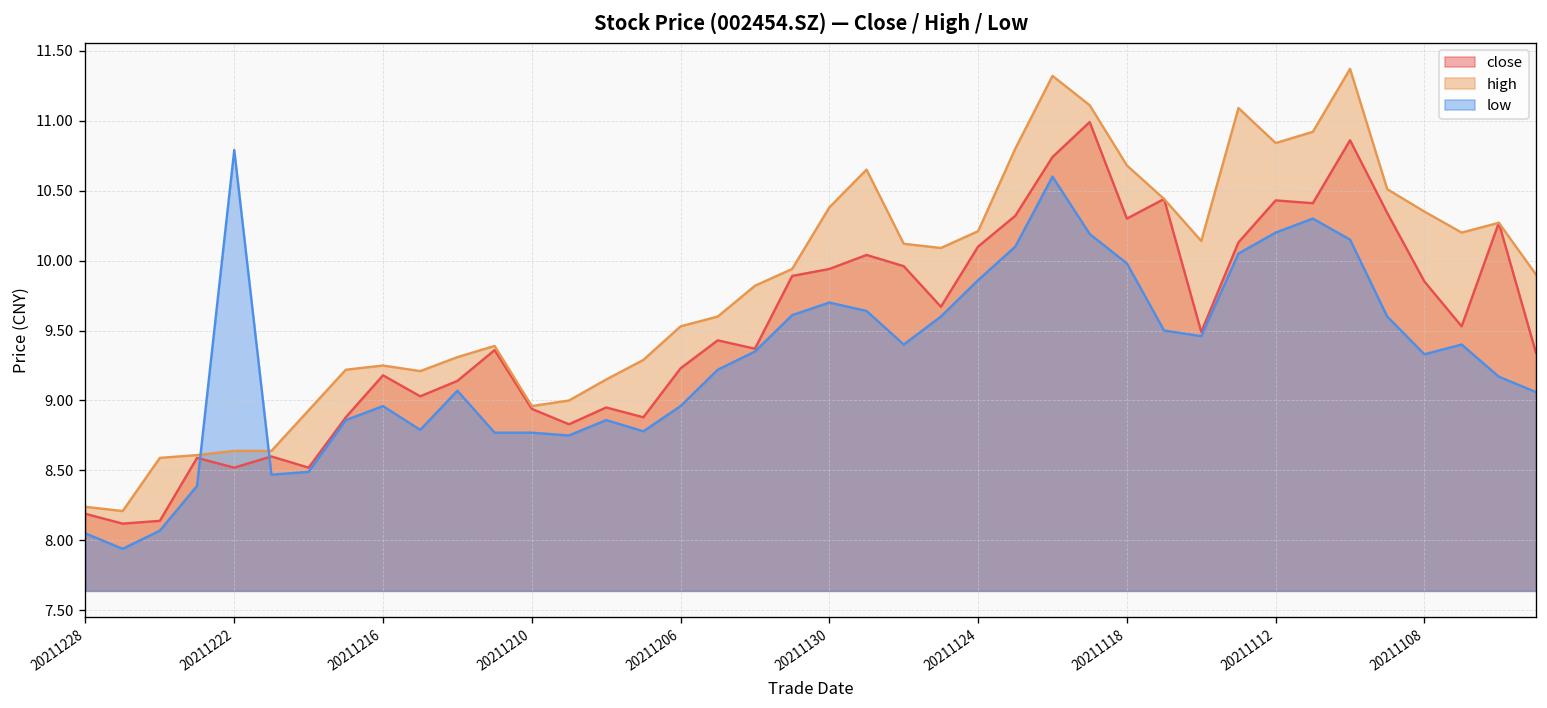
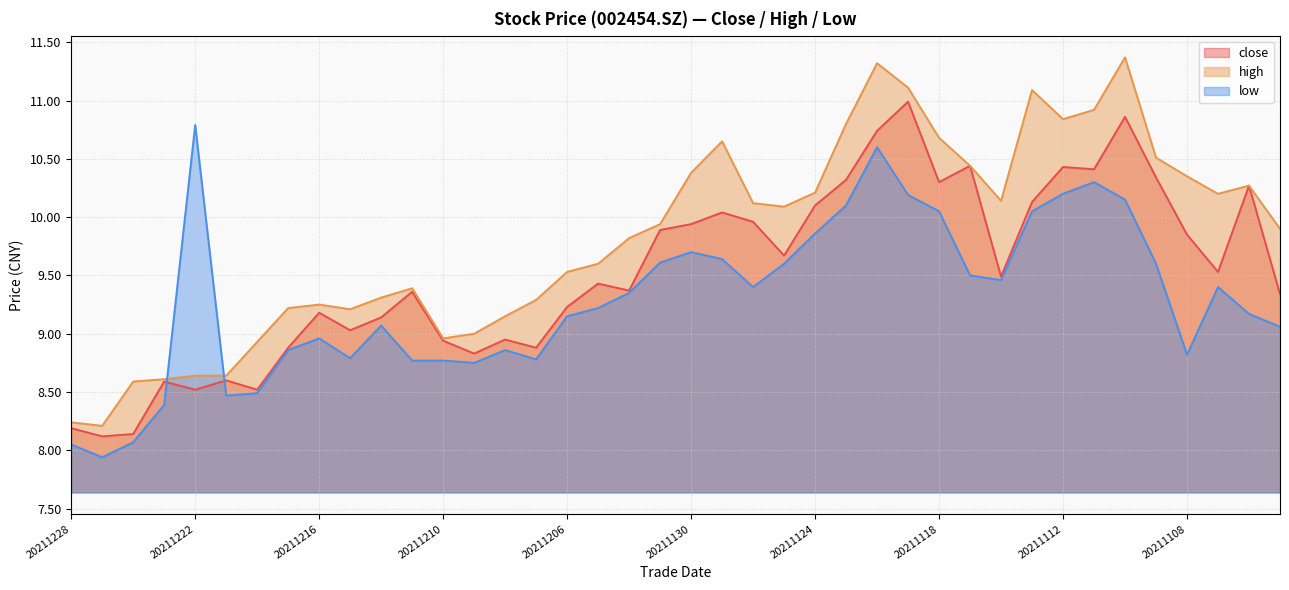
low, 20211206: 8.96 -> 9.15
low, 20211118: 9.98 -> 10.05
low, 20211108: 9.33 -> 8.82
